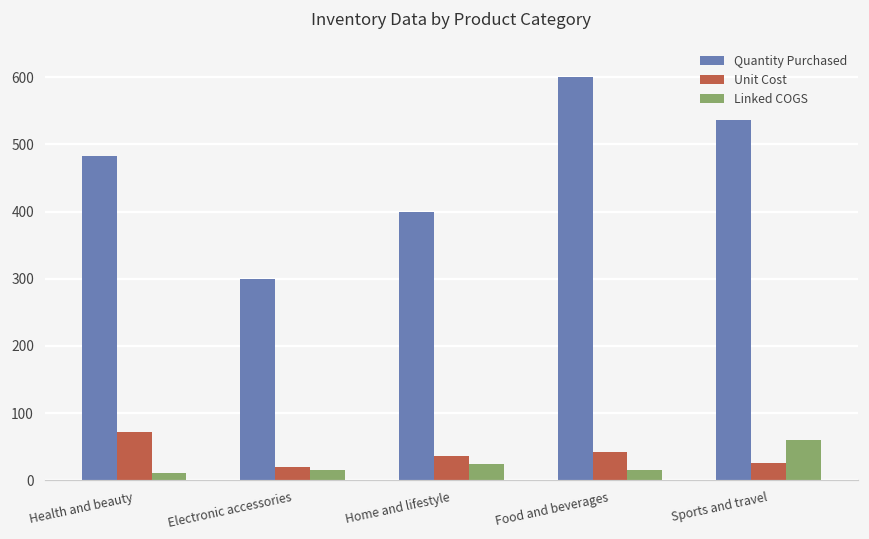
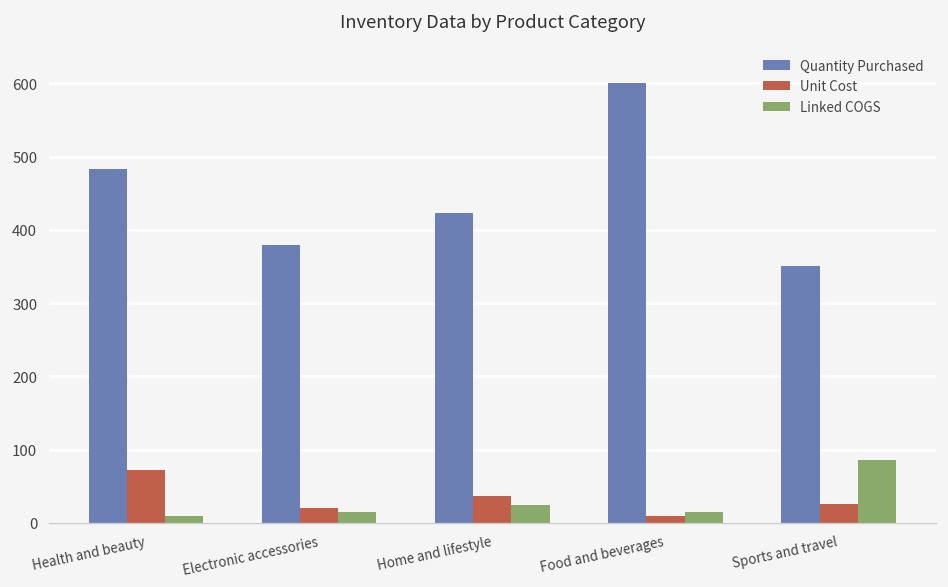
Quantity Purchased, Electronic accessories: 300 -> 380
Quantity Purchased, Home and lifestyle: 400 -> 420
Unit Cost, Food and beverages: 40 -> 10
Quantity Purchased, Sports and travel: 540 -> 350
Linked COGS, Sports and travel: 60 -> 90
